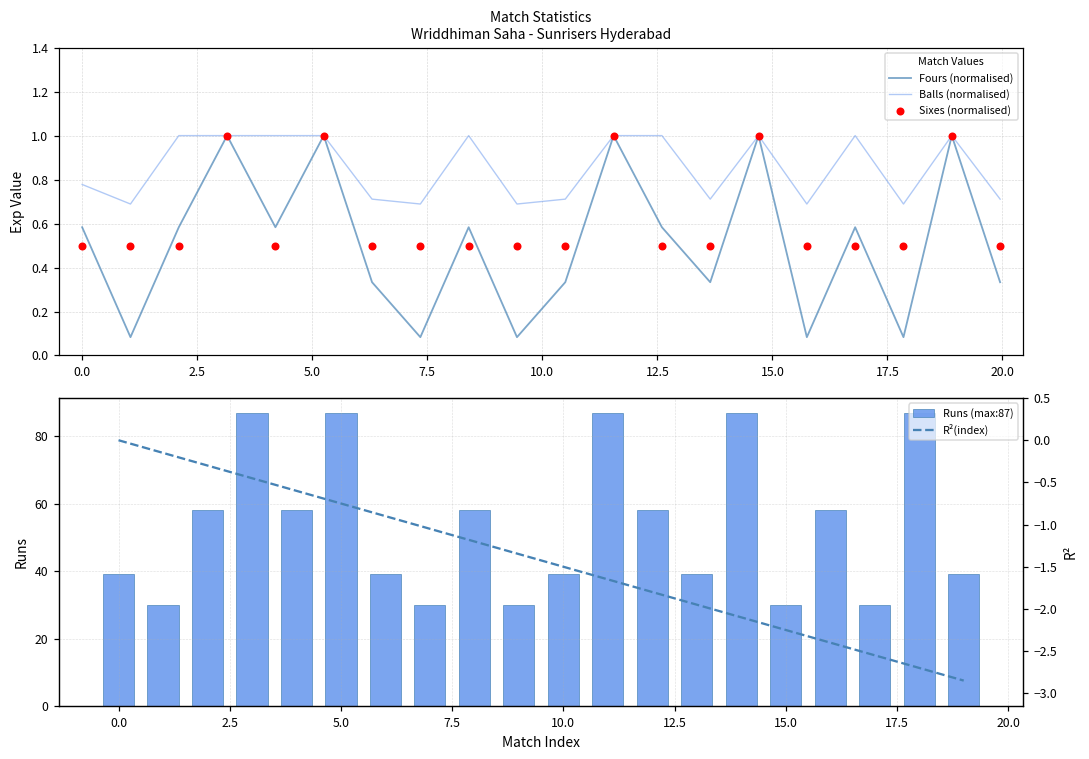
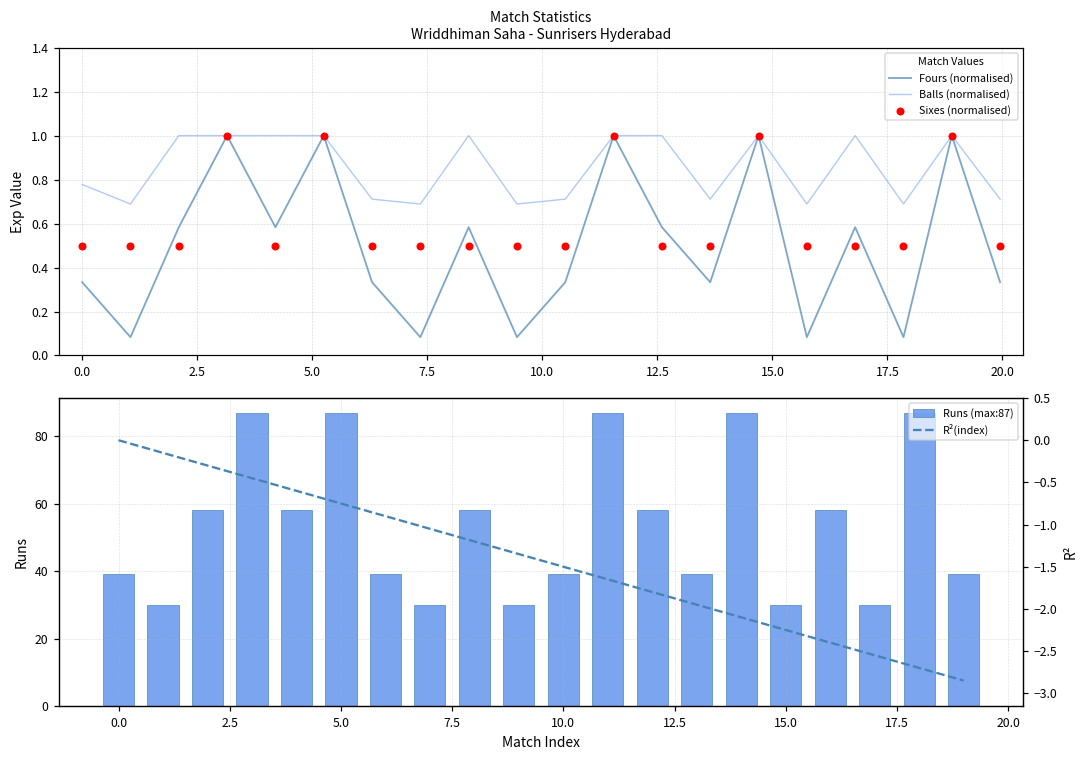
Match Statistics Wriddhiman Saha - Sunrisers Hyderabad, Fours (normalised), 0.0: 0.58 -> 0.33
